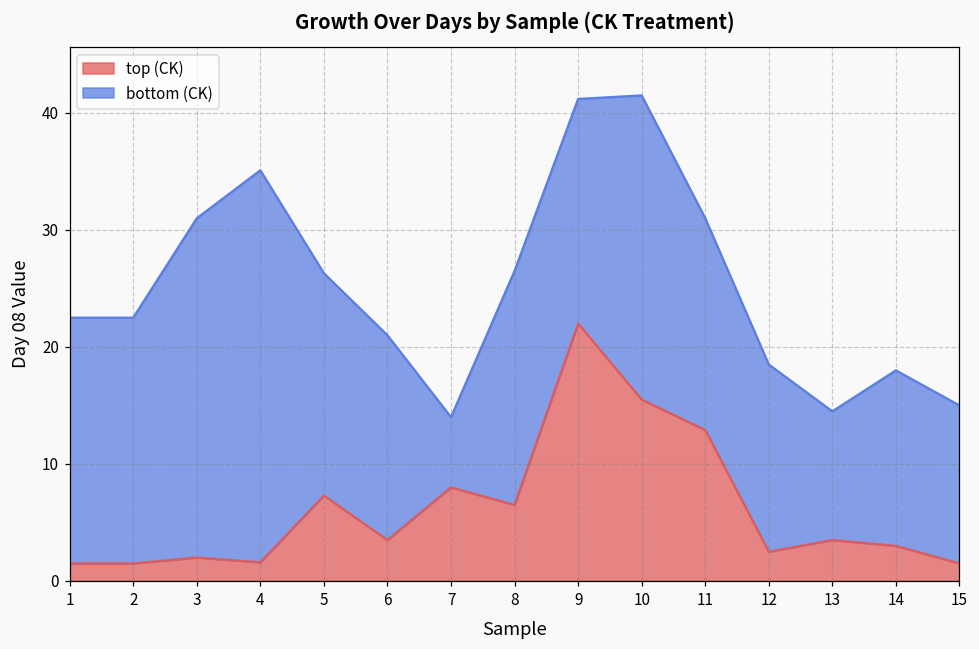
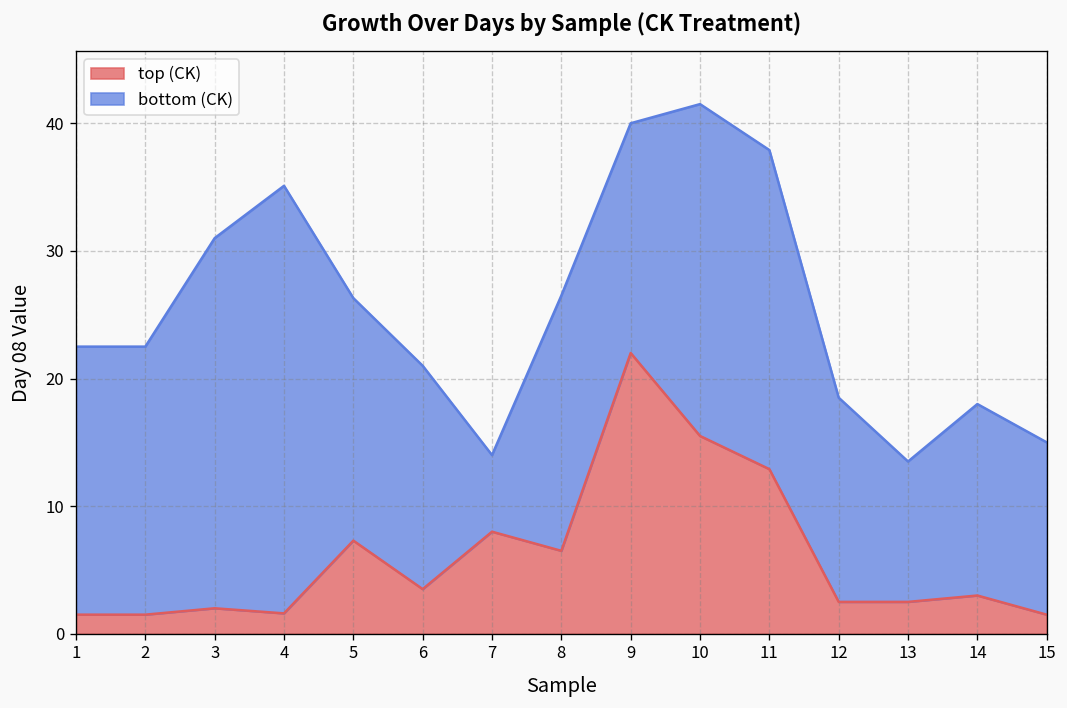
bottom (CK), 9: 19.2 -> 18.0
bottom (CK), 11: 18.1 -> 25.0
top (CK), 13: 3.5 -> 2.5
